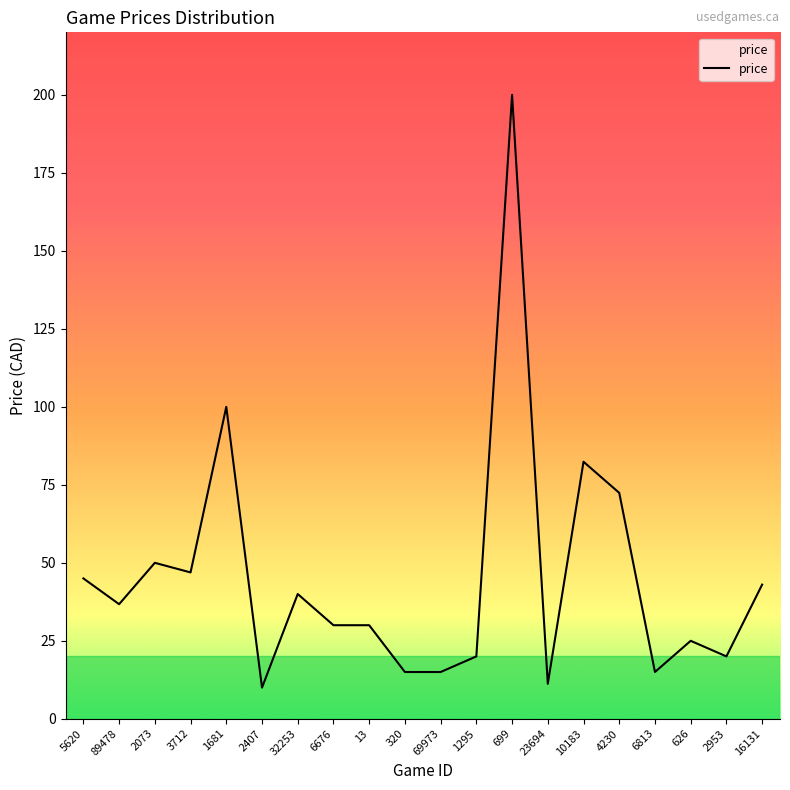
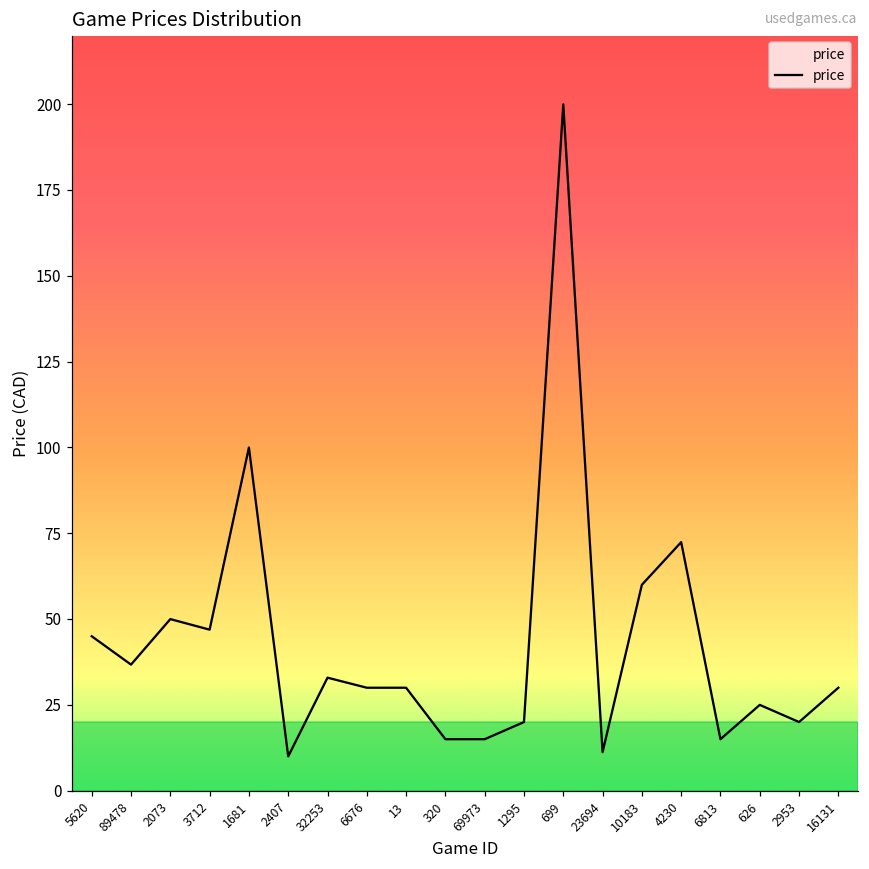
32253: 40 -> 33
10183: 82 -> 60
16131: 43 -> 30
